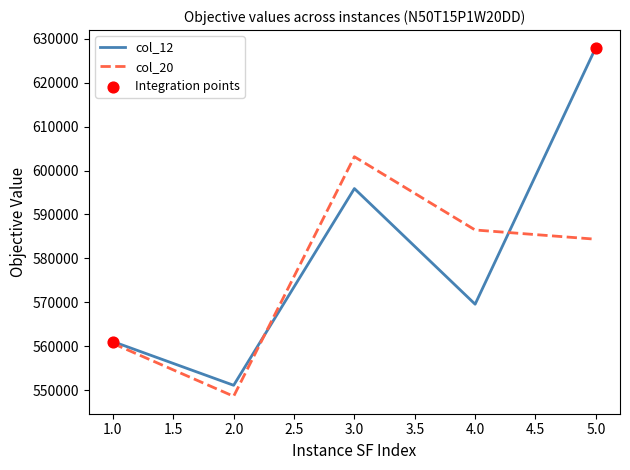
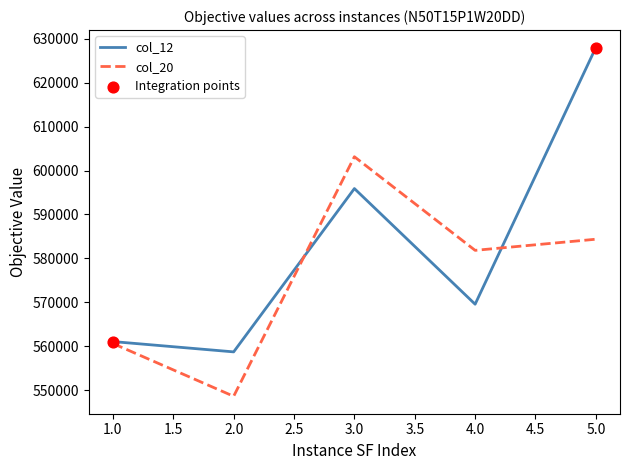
col_12, 2.0: 551000 -> 559000
col_20, 4.0: 586000 -> 582000
